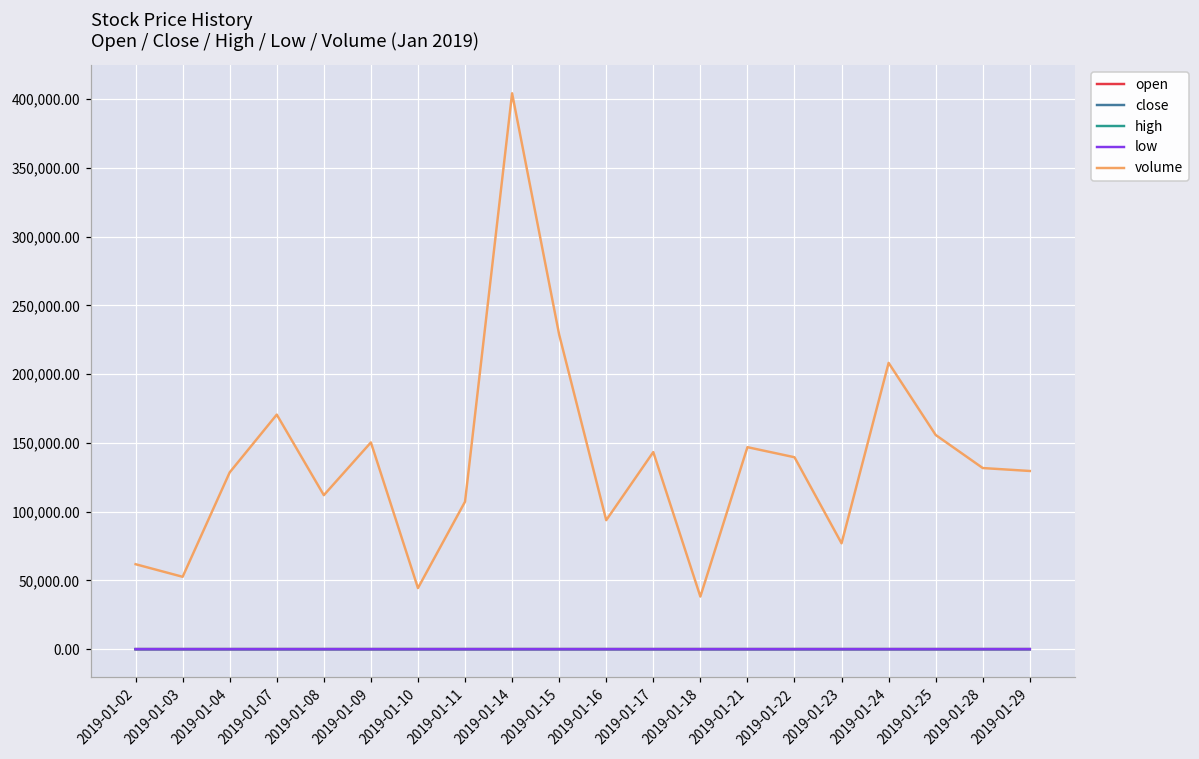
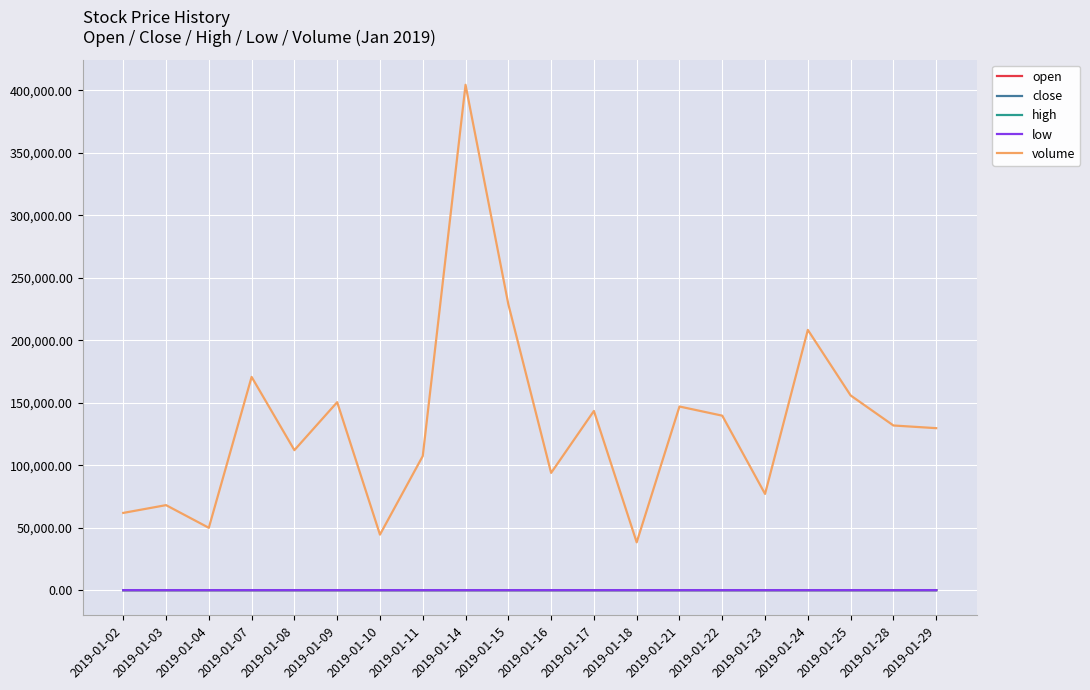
volume, 2019-01-03: 53,000 -> 68,000
volume, 2019-01-04: 129,000 -> 50,000
